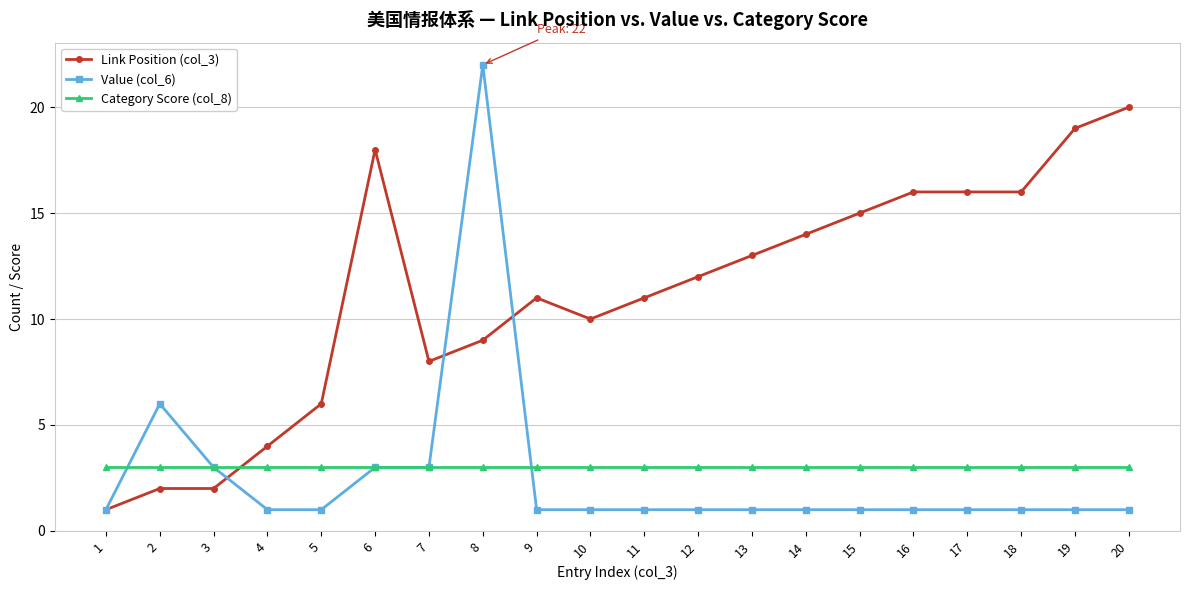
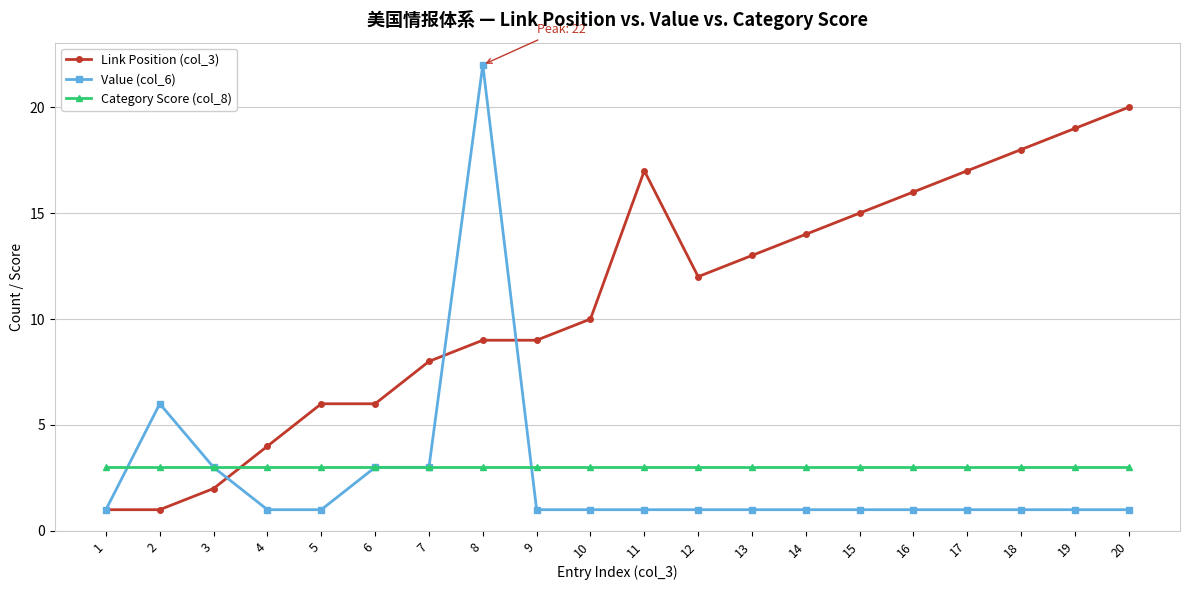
Link Position (col_3), 2: 2 -> 1
Link Position (col_3), 6: 18 -> 6
Link Position (col_3), 9: 11 -> 9
Link Position (col_3), 11: 11 -> 17
Link Position (col_3), 17: 16 -> 17
Link Position (col_3), 18: 16 -> 18
